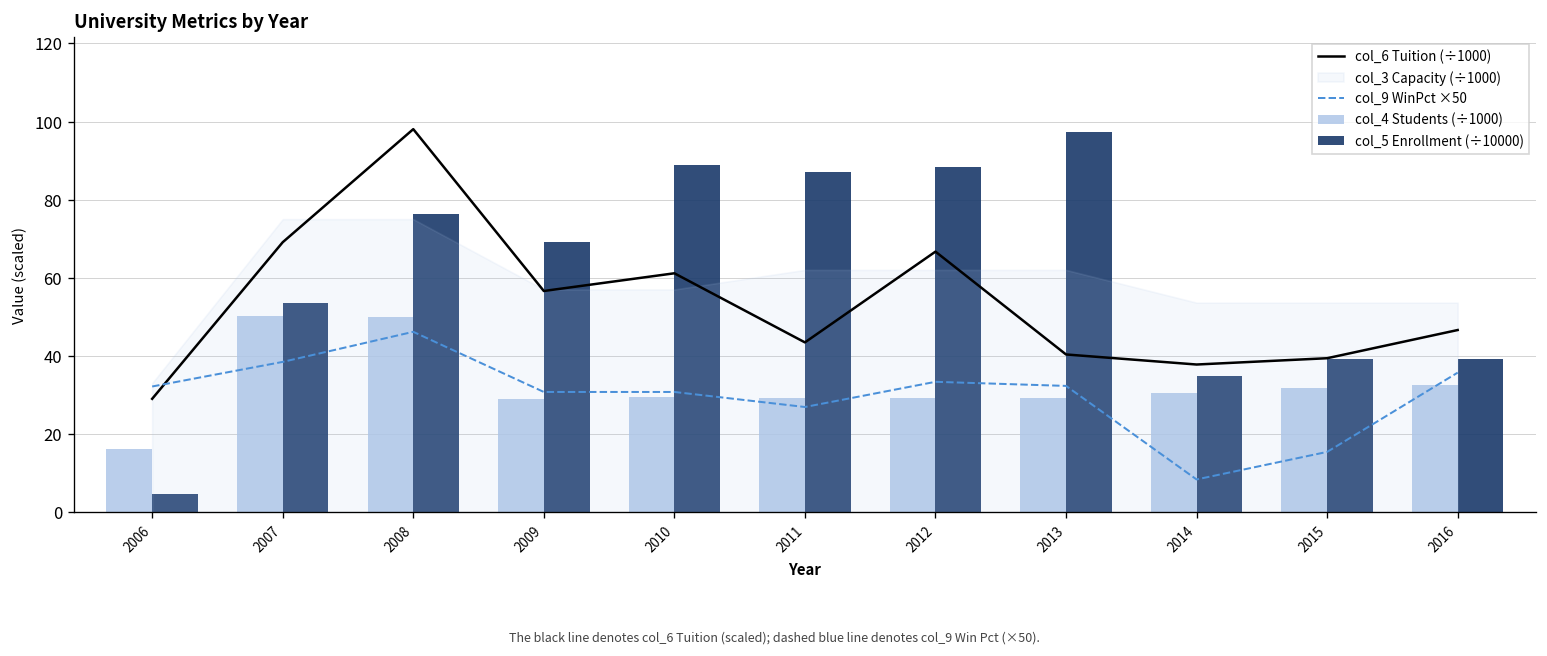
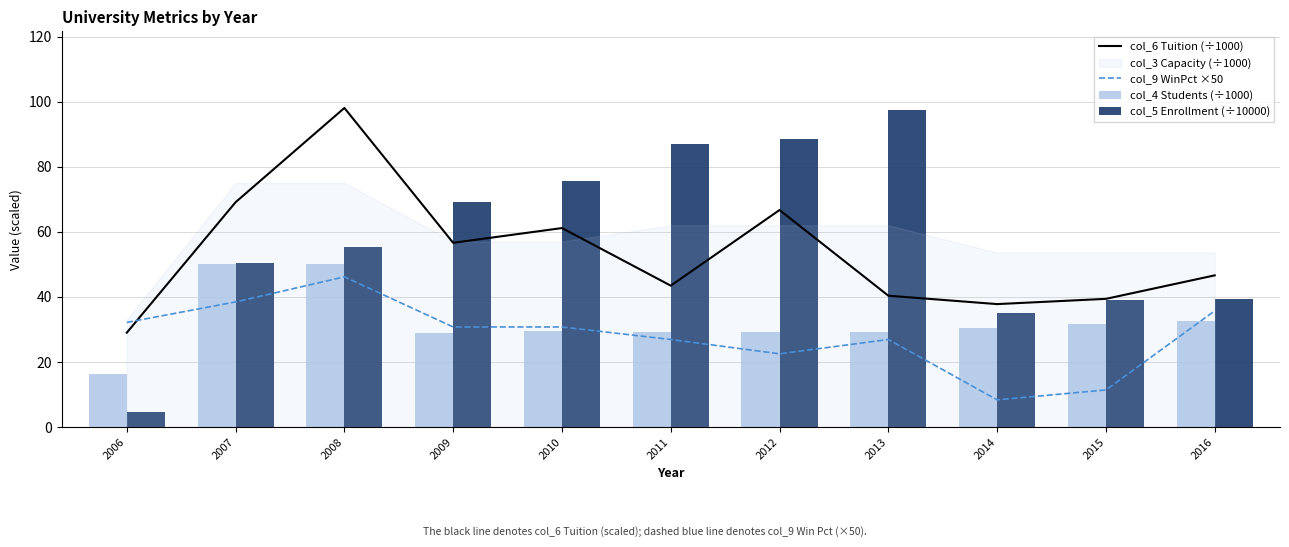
col_5 Enrollment (÷10000), 2007: 53 -> 50
col_5 Enrollment (÷10000), 2008: 76 -> 55
col_5 Enrollment (÷10000), 2010: 89 -> 76
col_9 WinPct ×50, 2012: 33 -> 23
col_9 WinPct ×50, 2013: 32 -> 27
col_9 WinPct ×50, 2015: 15 -> 11
